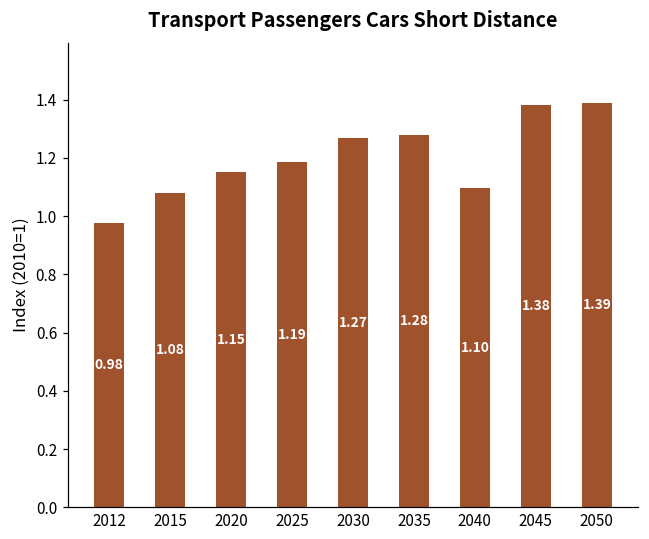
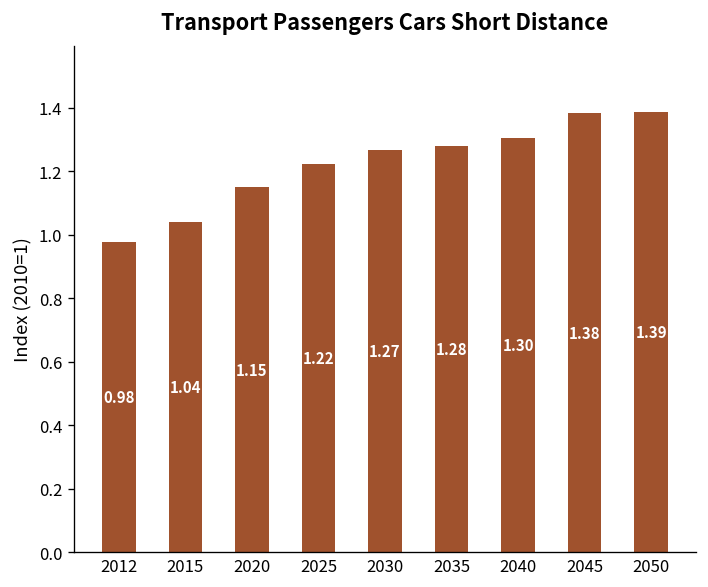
2015: 1.08 -> 1.04
2025: 1.19 -> 1.22
2040: 1.10 -> 1.30
